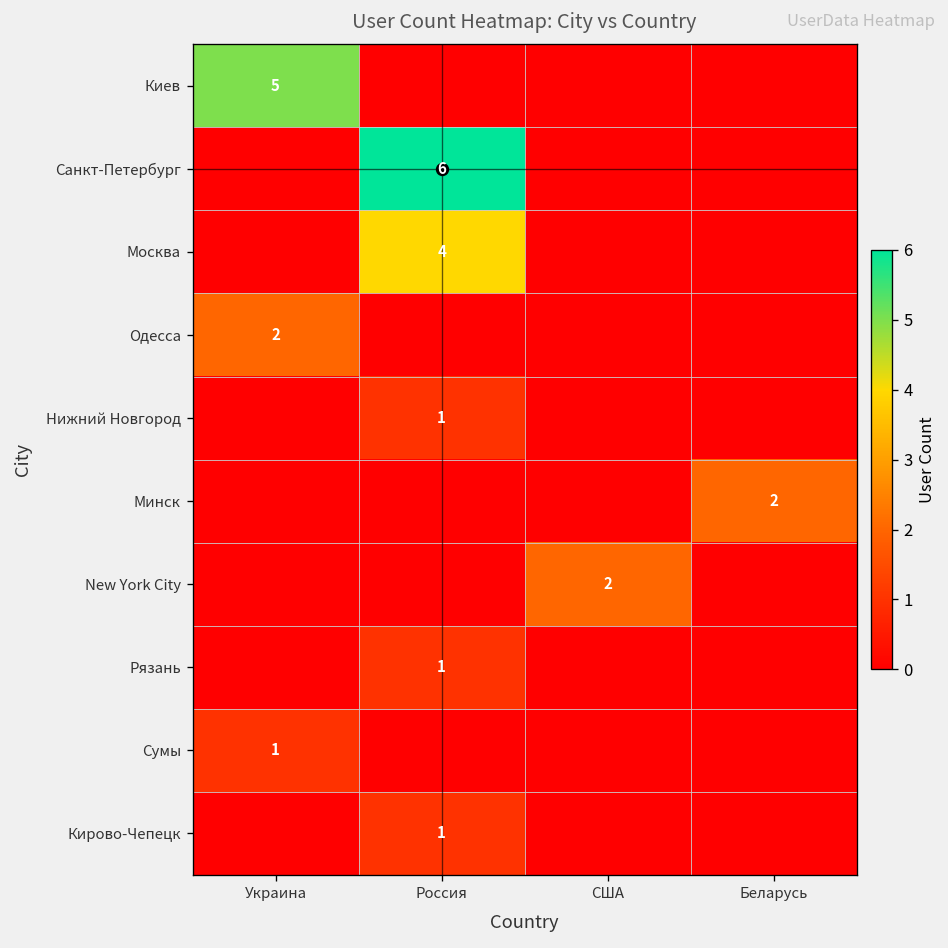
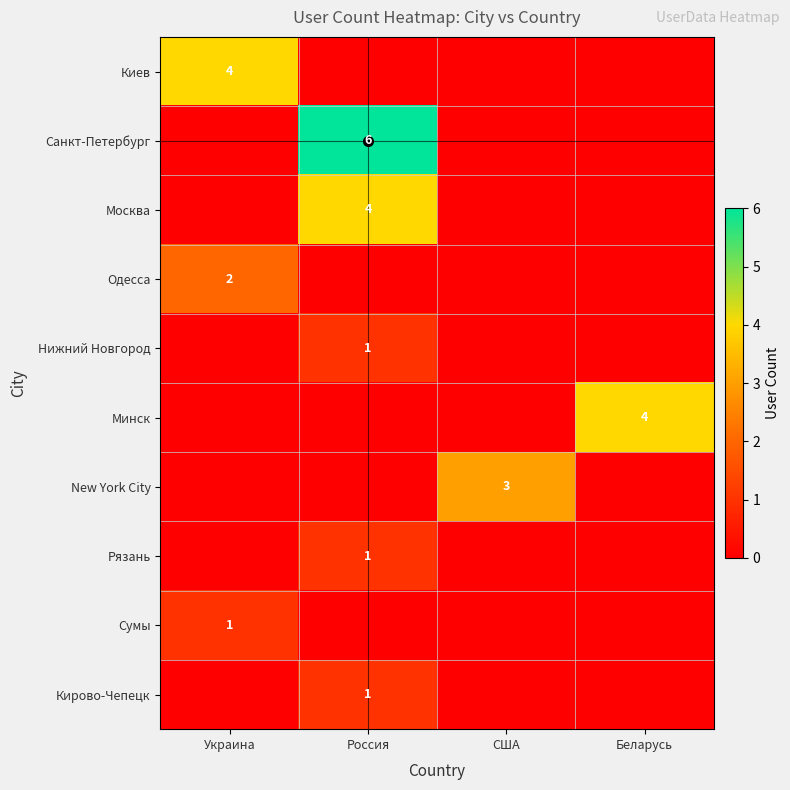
Киев, Украина: 5 -> 4
Минск, Беларусь: 2 -> 4
New York City, США: 2 -> 3
